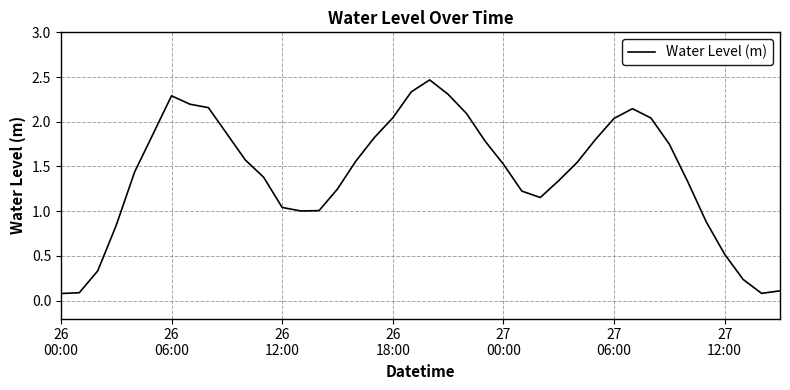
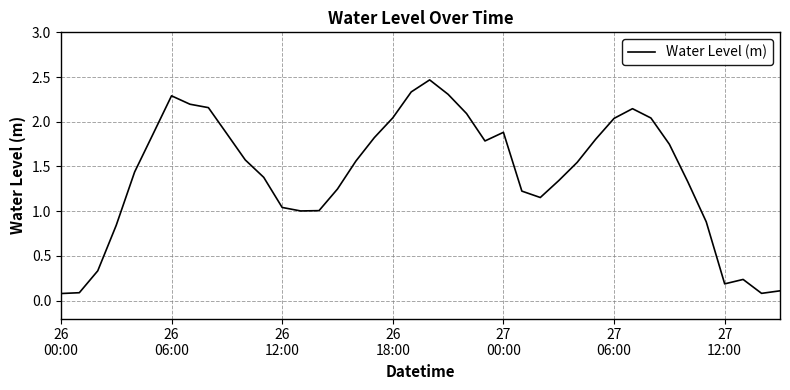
27 00:00: 1.5 -> 1.9
27 12:00: 0.5 -> 0.2
